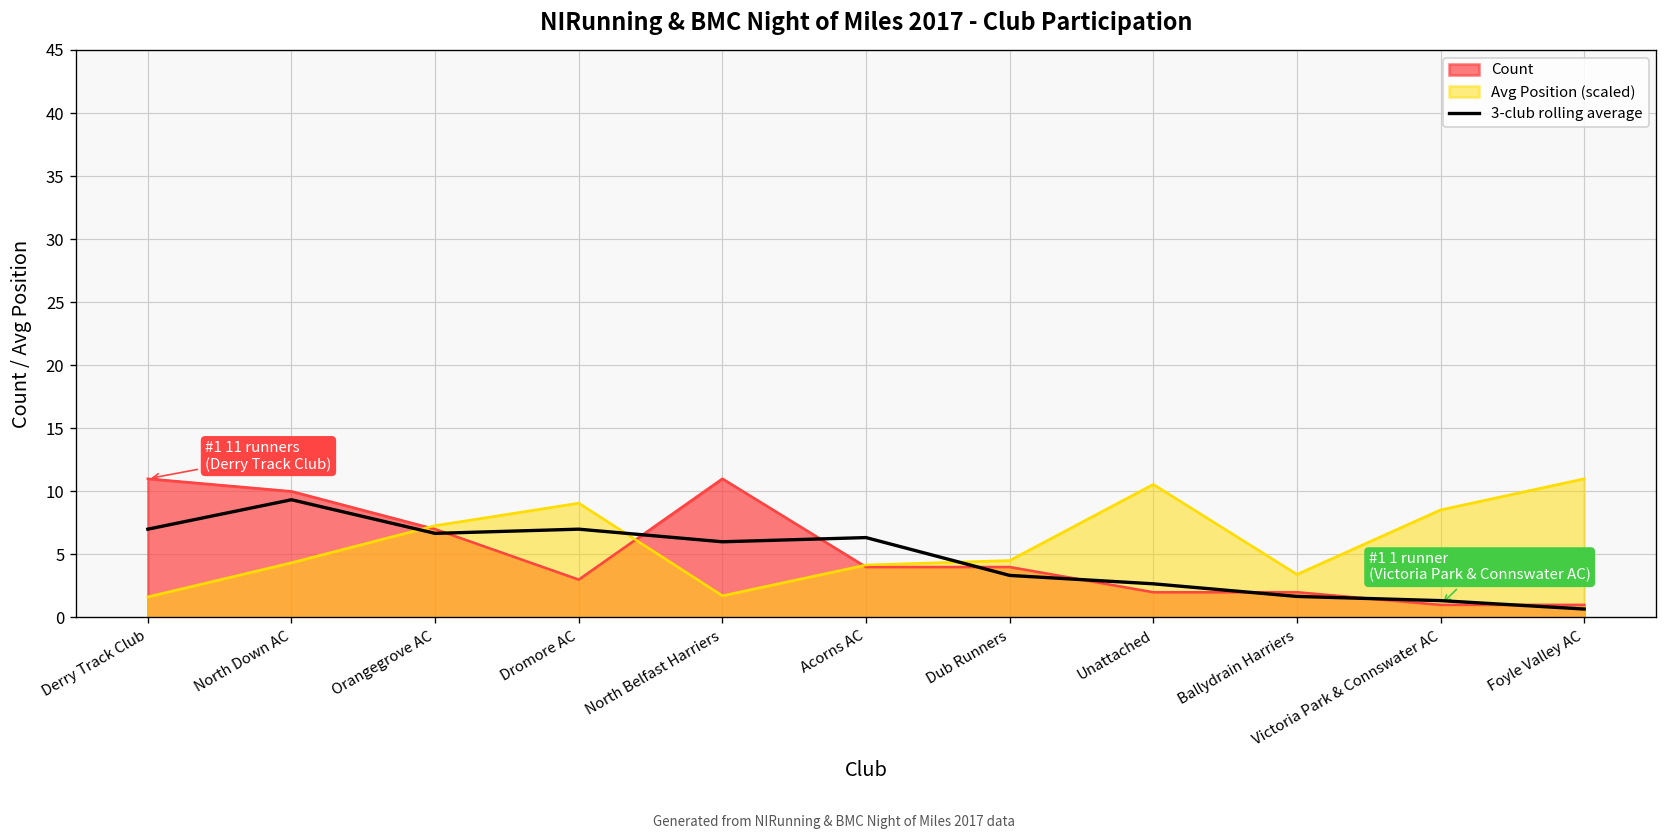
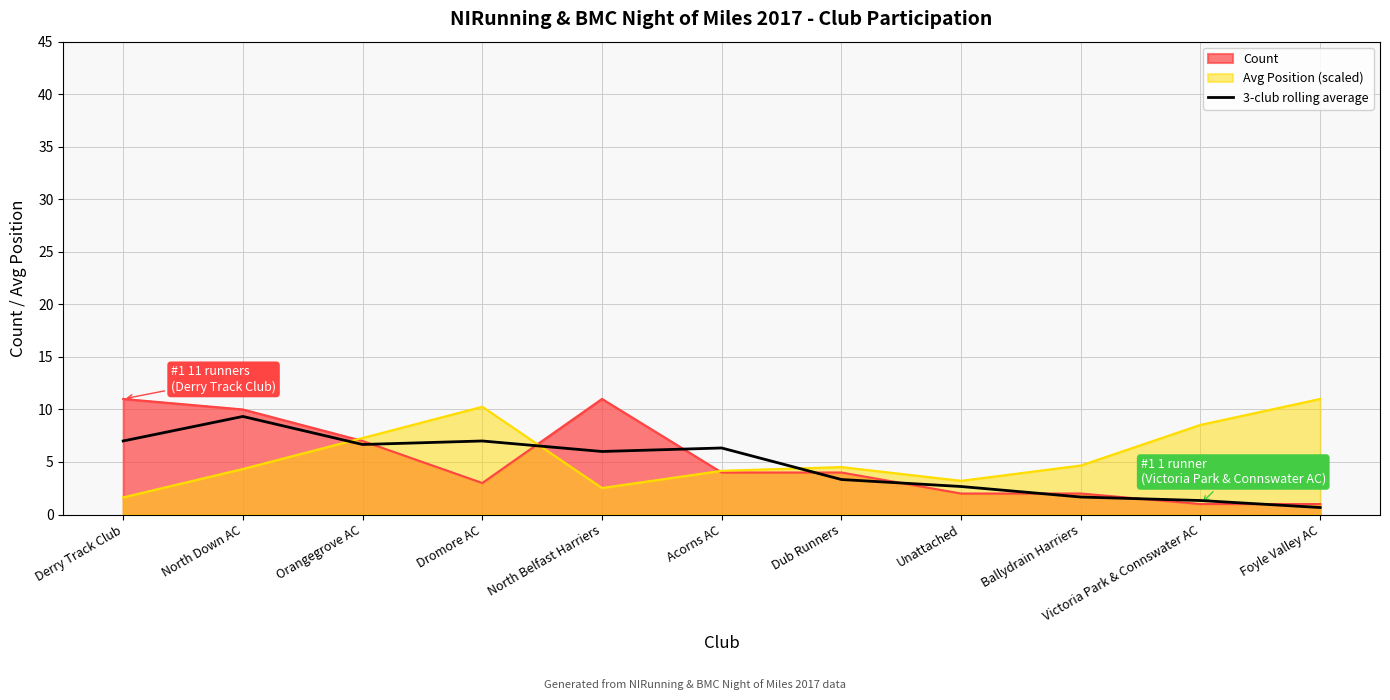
Avg Position (scaled), Dromore AC: 9.1 -> 10.3
Avg Position (scaled), North Belfast Harriers: 1.7 -> 2.5
Avg Position (scaled), Unattached: 10.6 -> 3.2
Avg Position (scaled), Ballydrain Harriers: 3.4 -> 4.7
